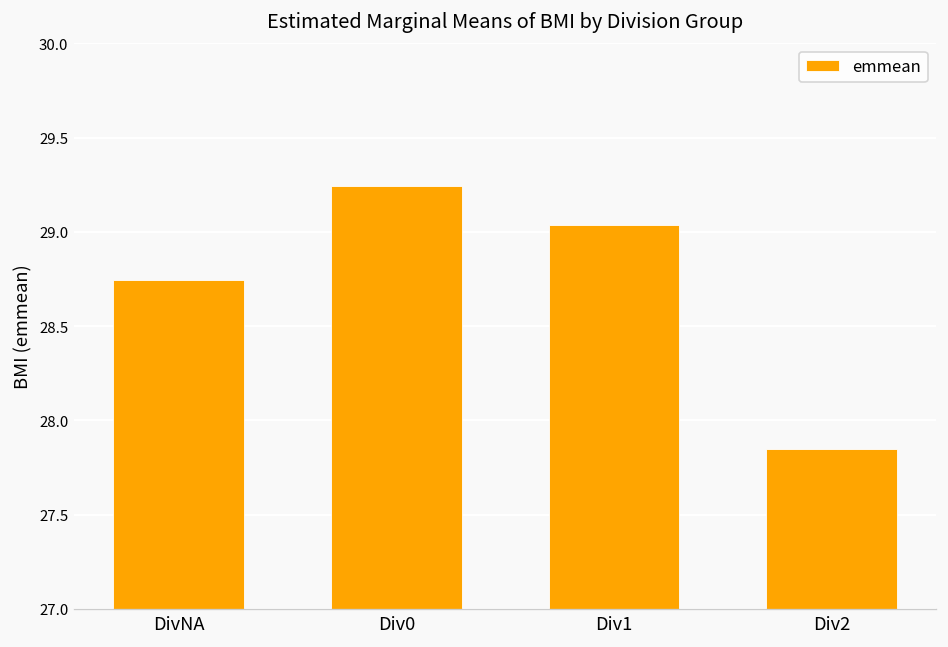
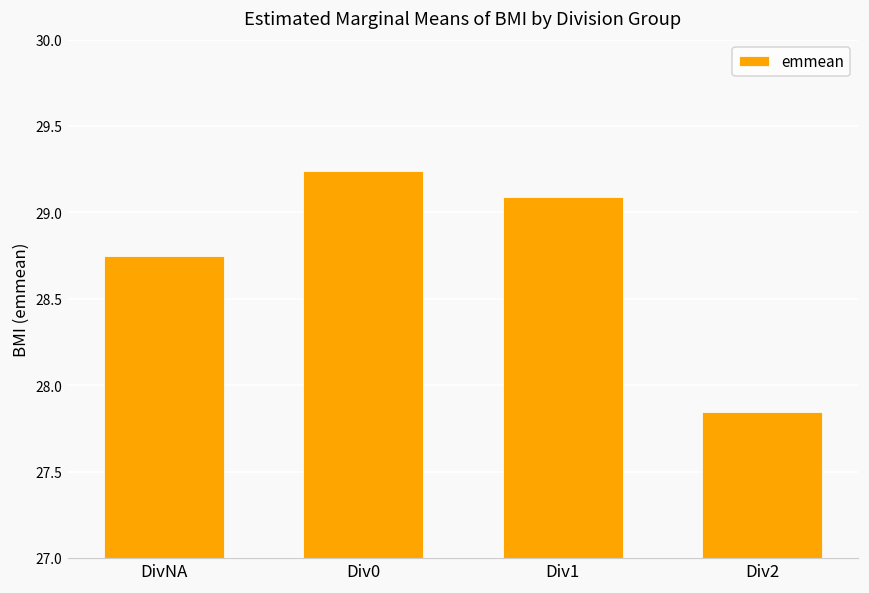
Div1: 29.04 -> 29.09
